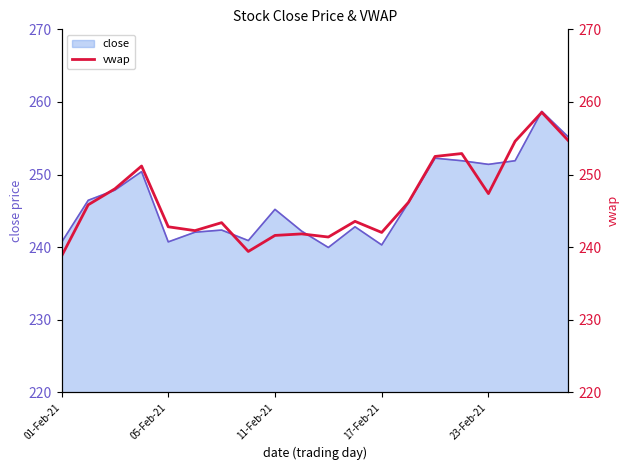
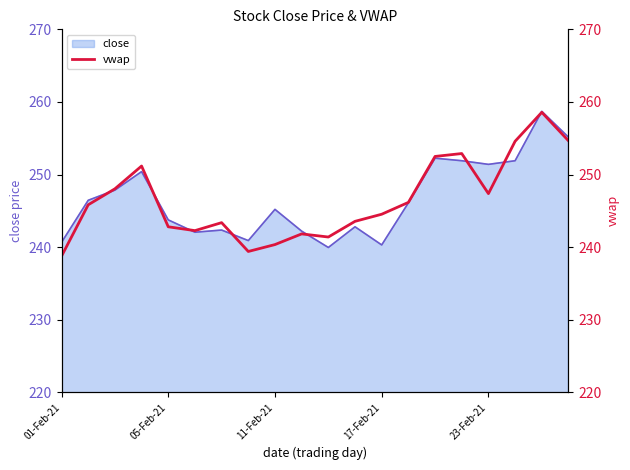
close, 05-Feb-21: 241 -> 244
vwap, 11-Feb-21: 242 -> 240
vwap, 17-Feb-21: 242 -> 245
